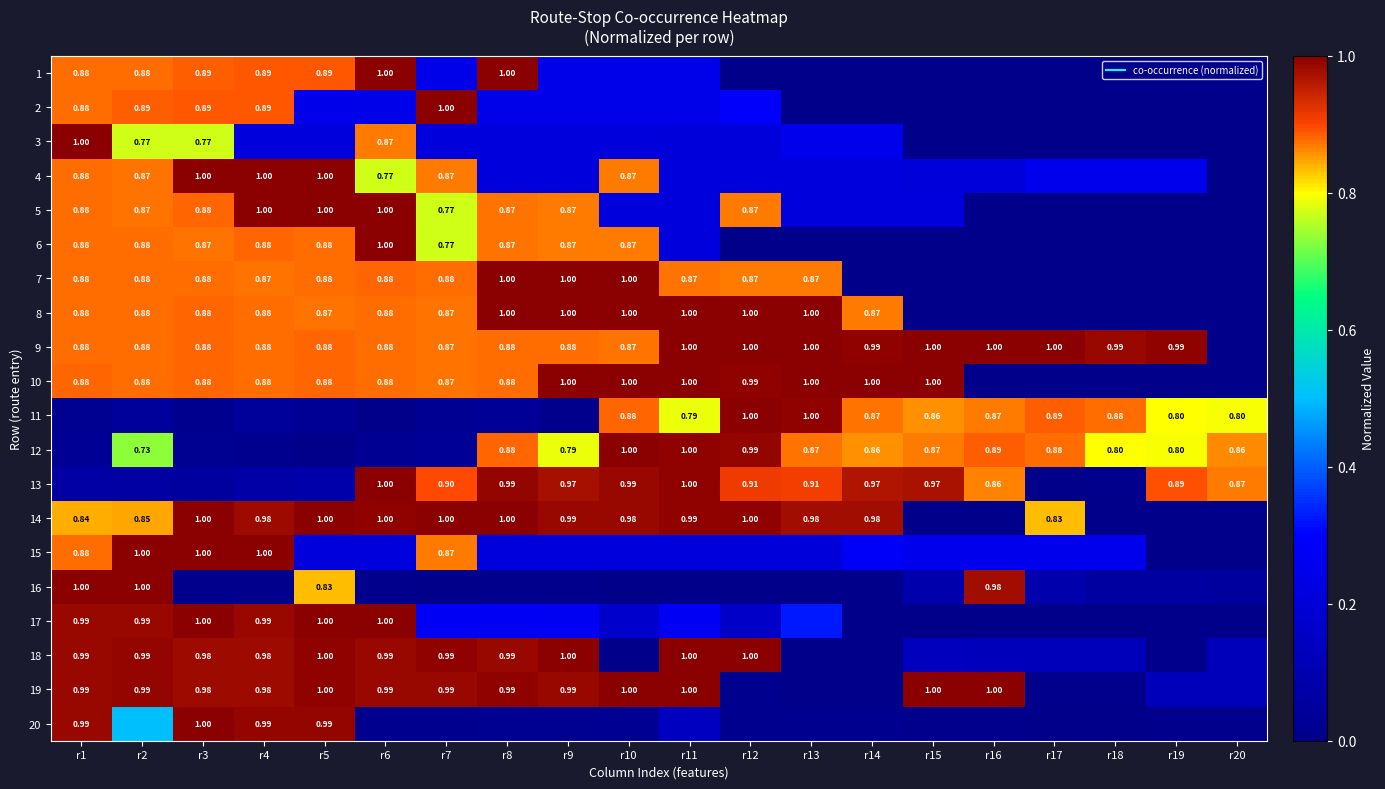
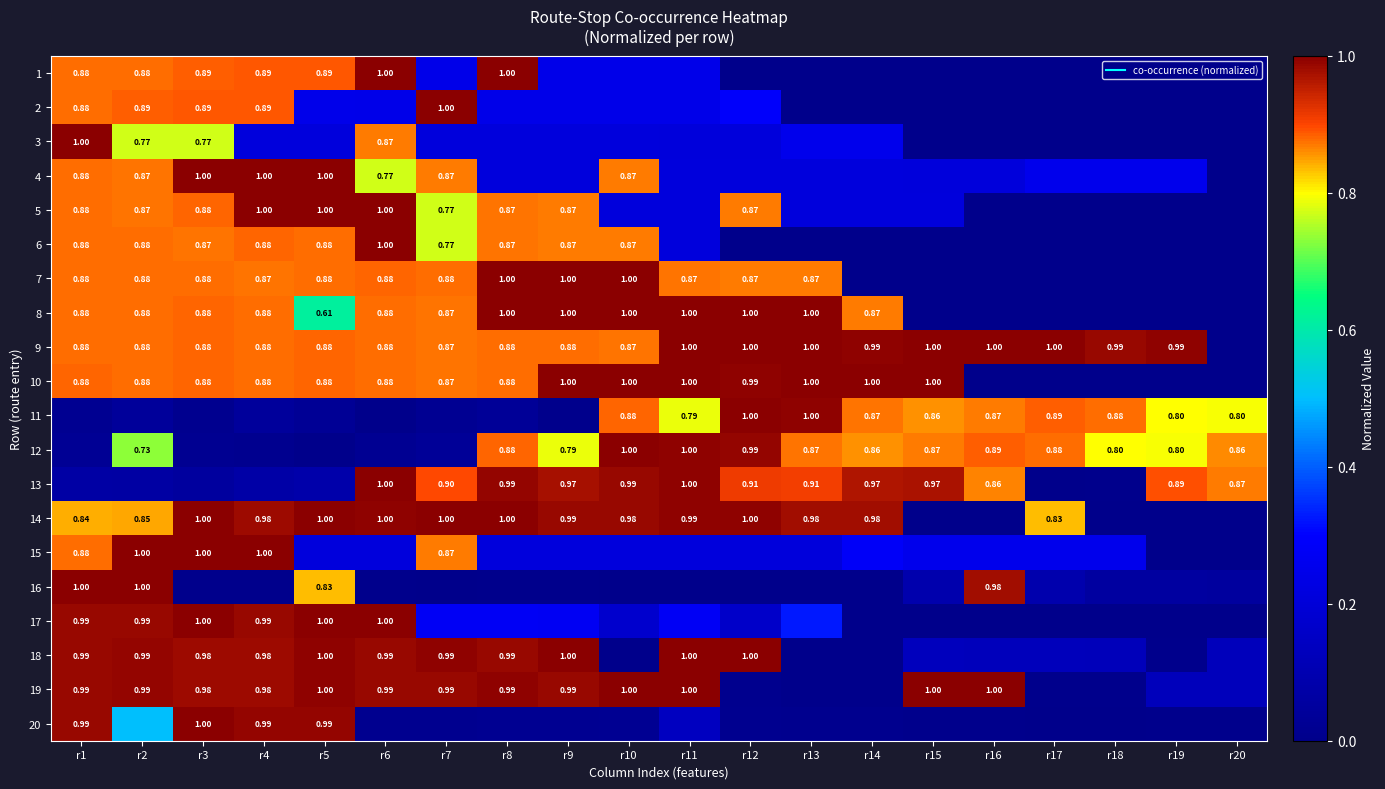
8, r5: 0.87 -> 0.61
